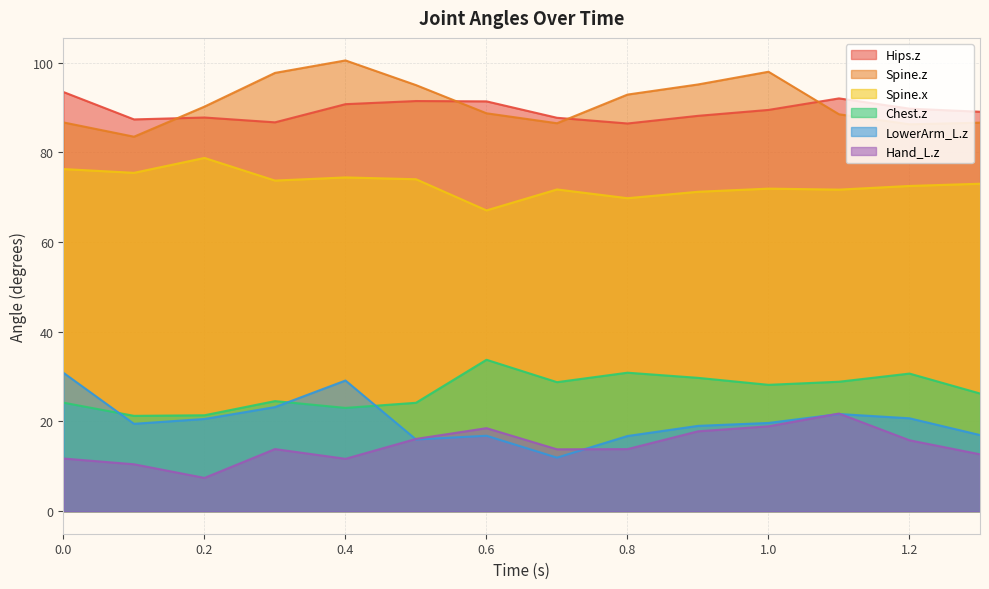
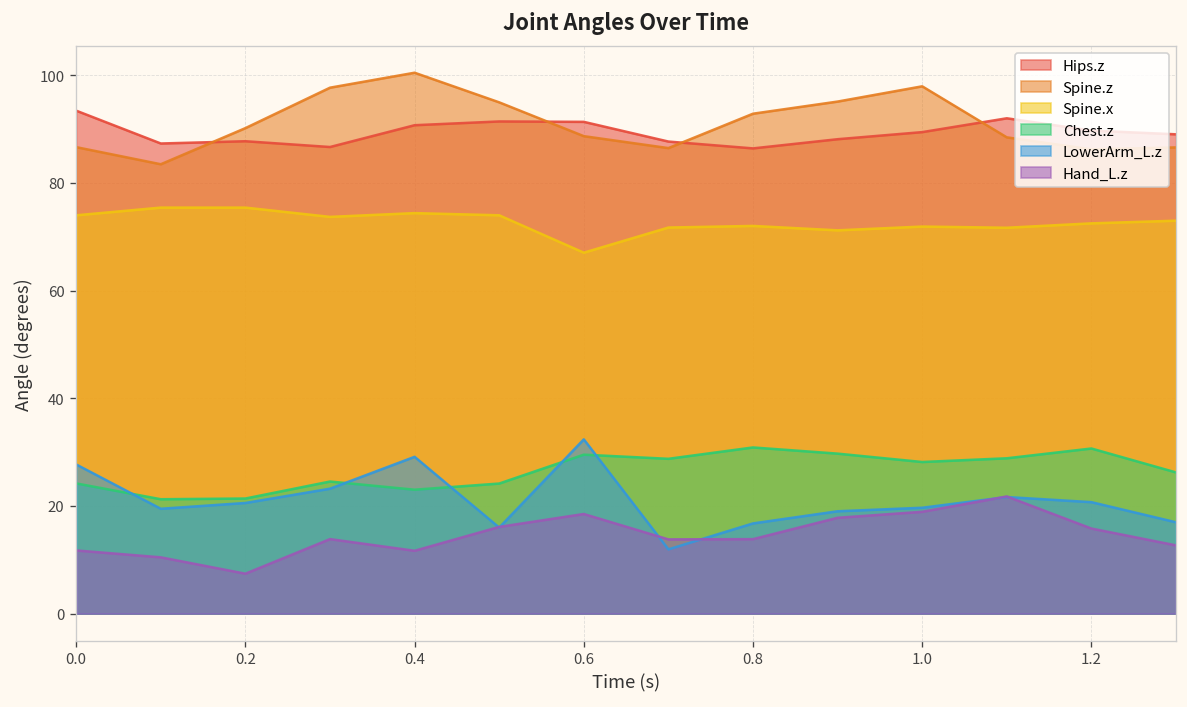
Spine.x, 0.0: 76 -> 74
LowerArm_L.z, 0.0: 31 -> 28
Spine.x, 0.2: 79 -> 75
Chest.z, 0.6: 34 -> 30
LowerArm_L.z, 0.6: 17 -> 32
Spine.x, 0.8: 70 -> 72
